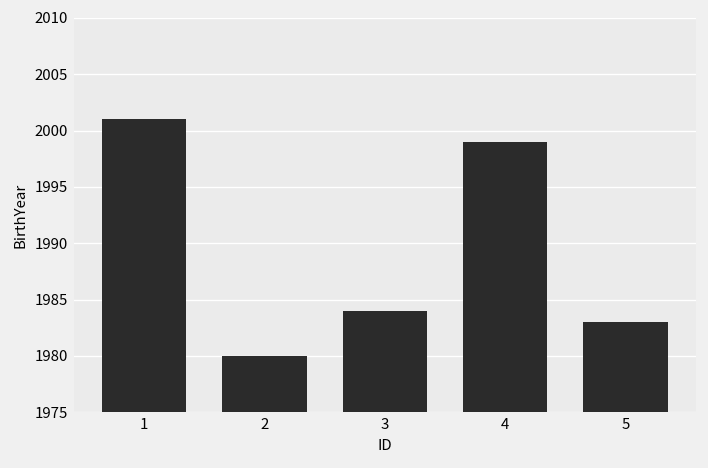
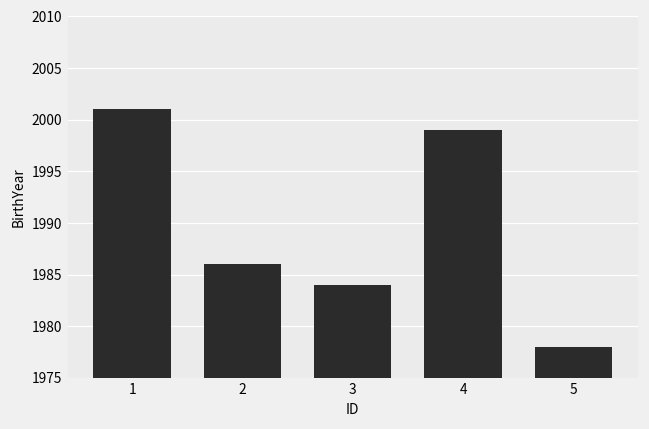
2: 1980 -> 1986
5: 1983 -> 1978
